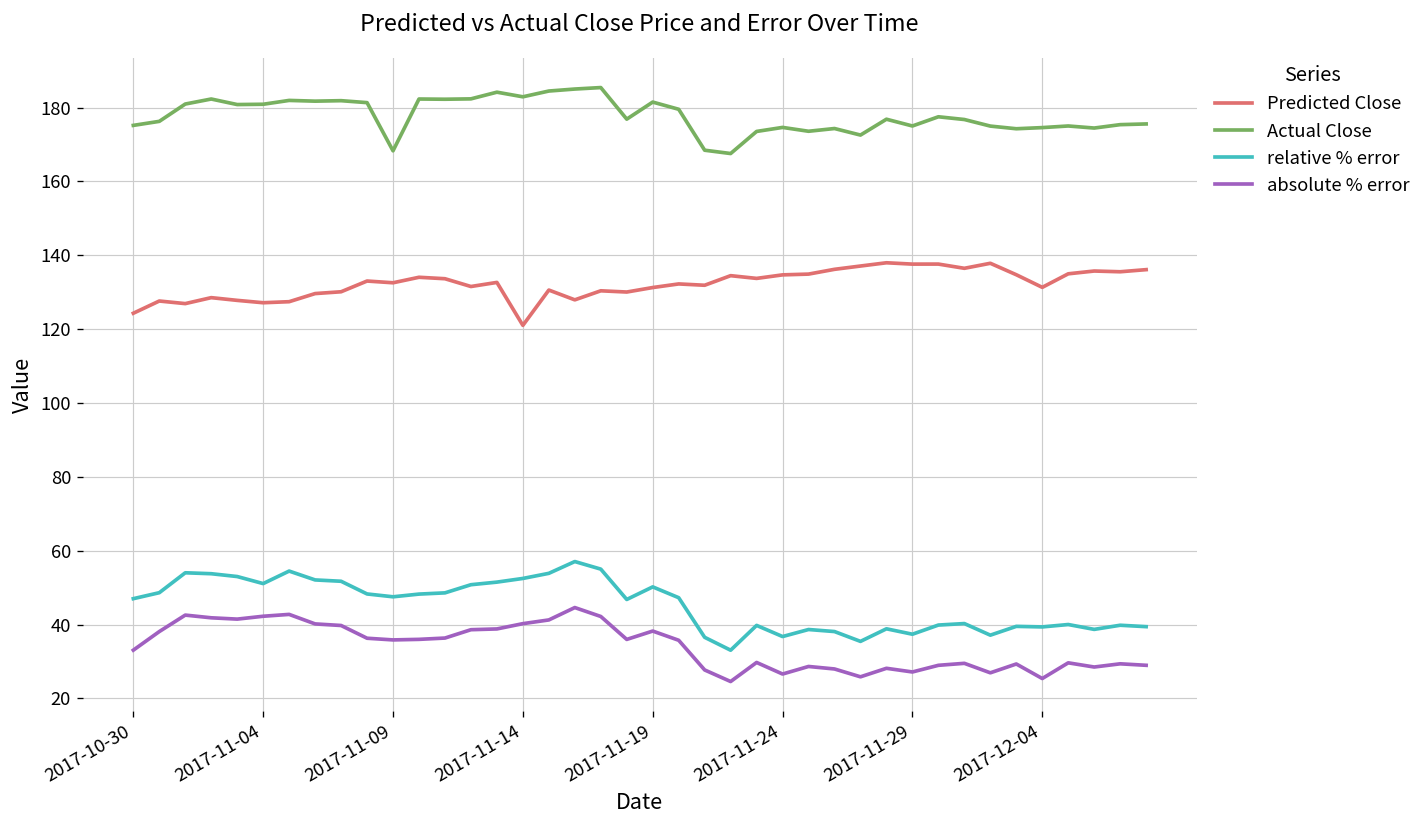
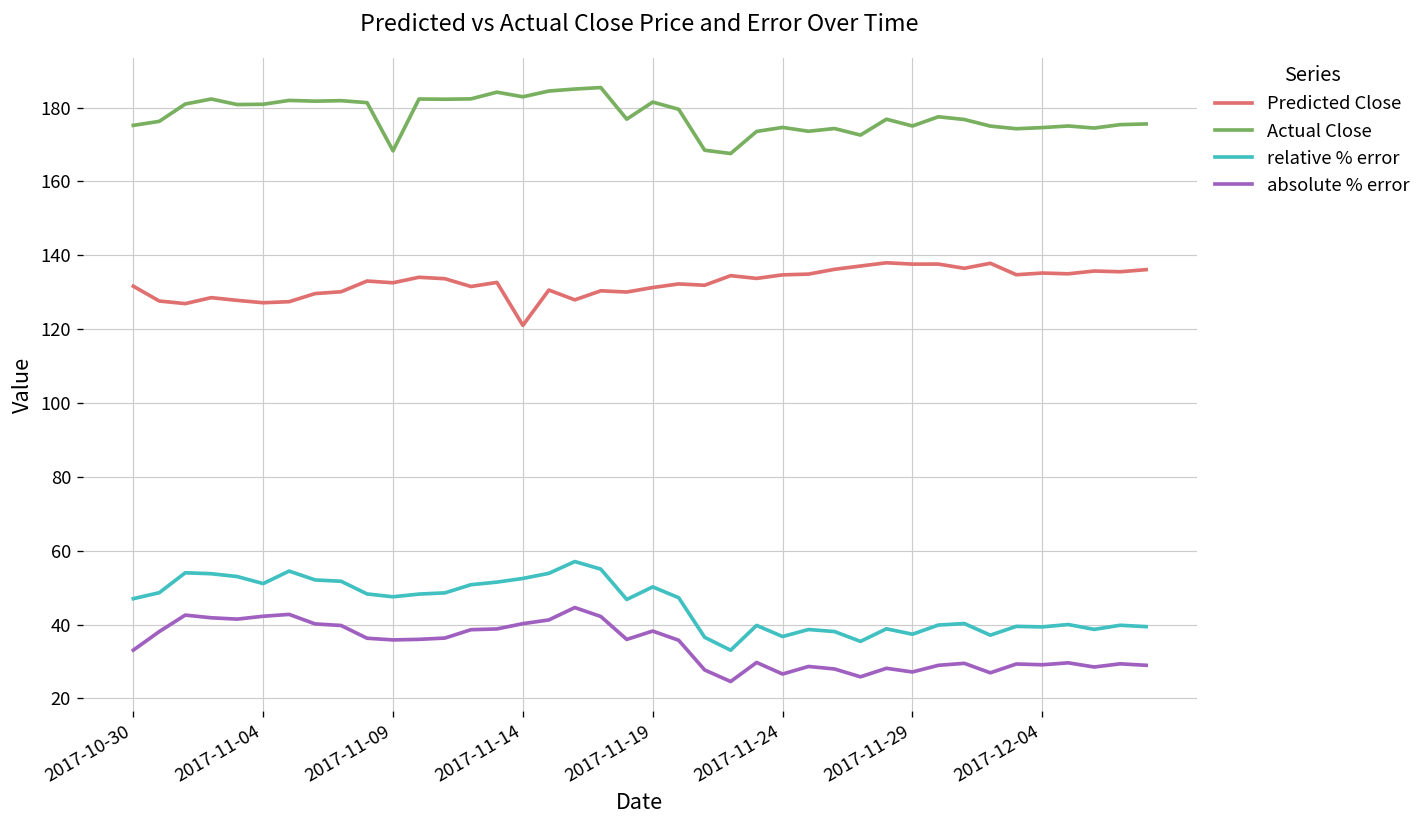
Predicted Close, 2017-10-30: 124 -> 132
Predicted Close, 2017-12-04: 131 -> 135
absolute % error, 2017-12-04: 25 -> 29
